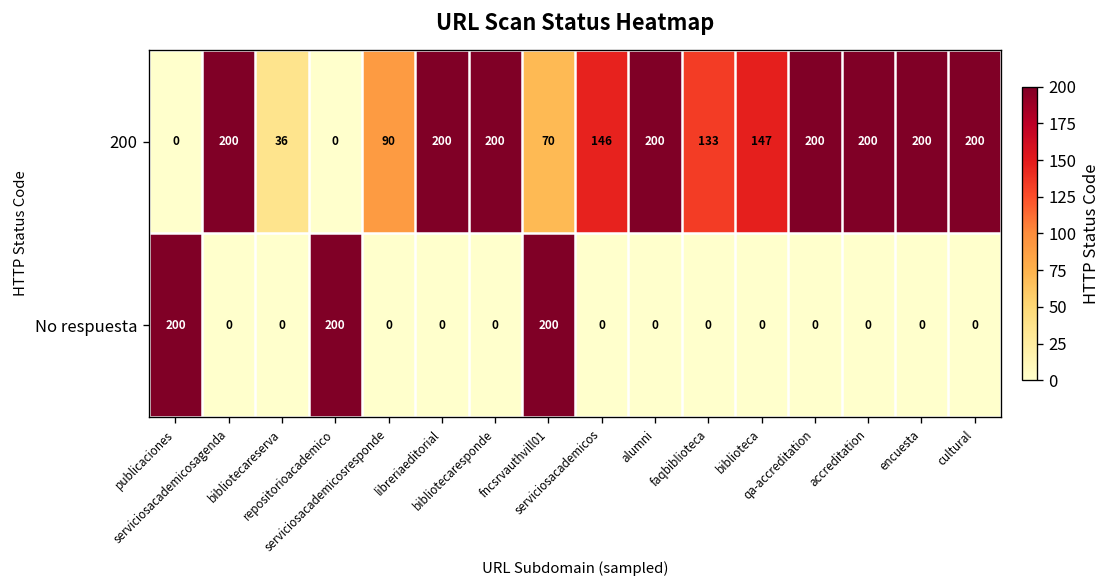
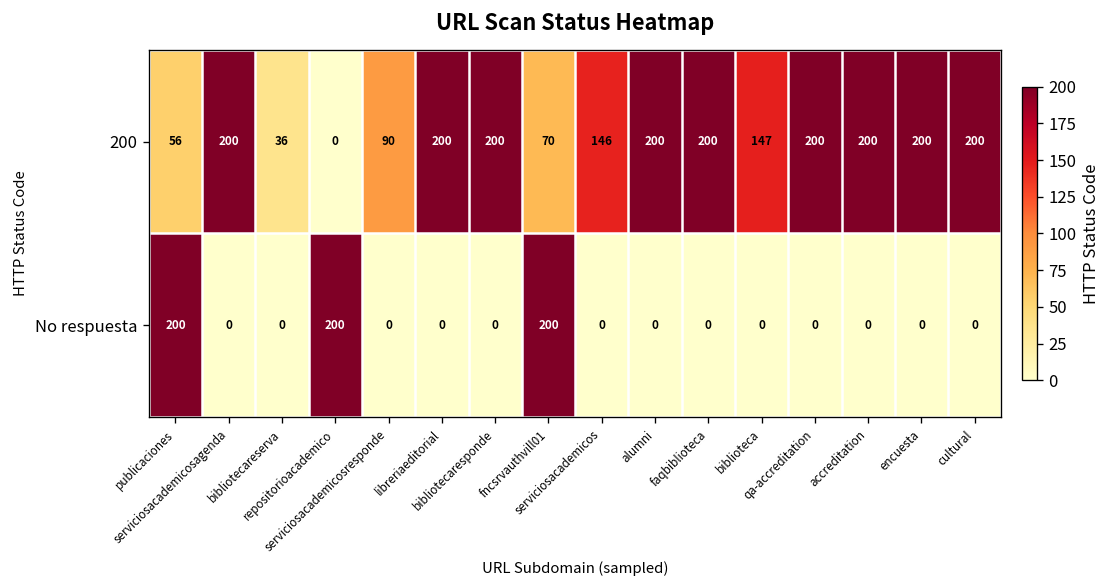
200, publicaciones: 0 -> 56
200, faqbiblioteca: 133 -> 200
